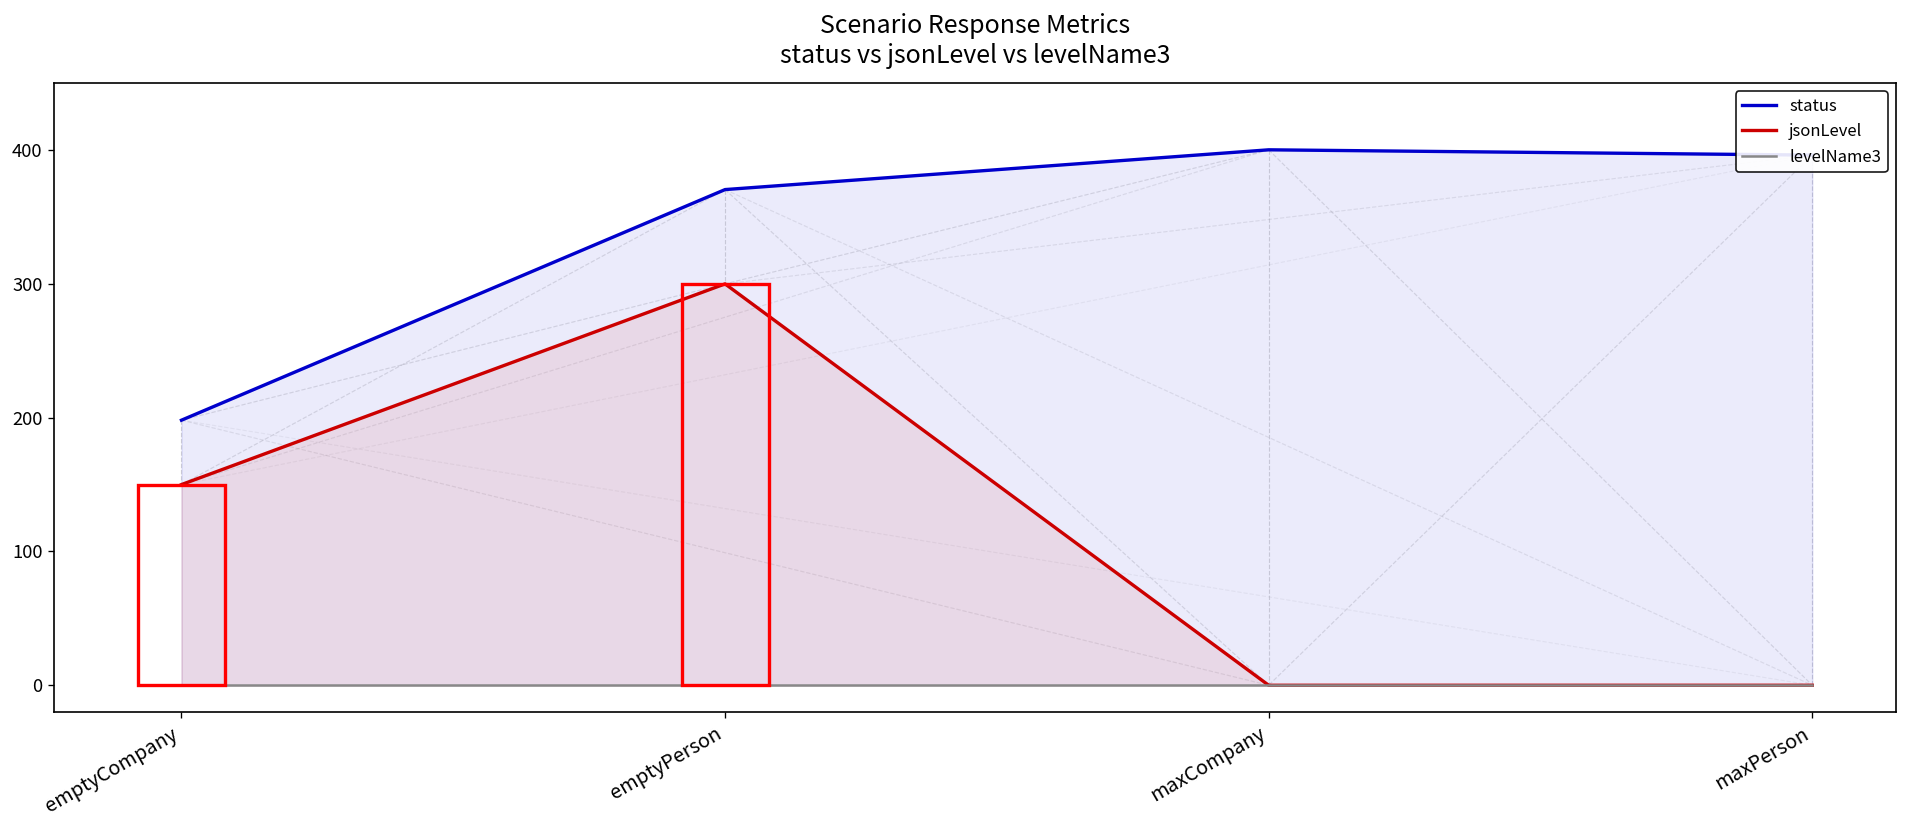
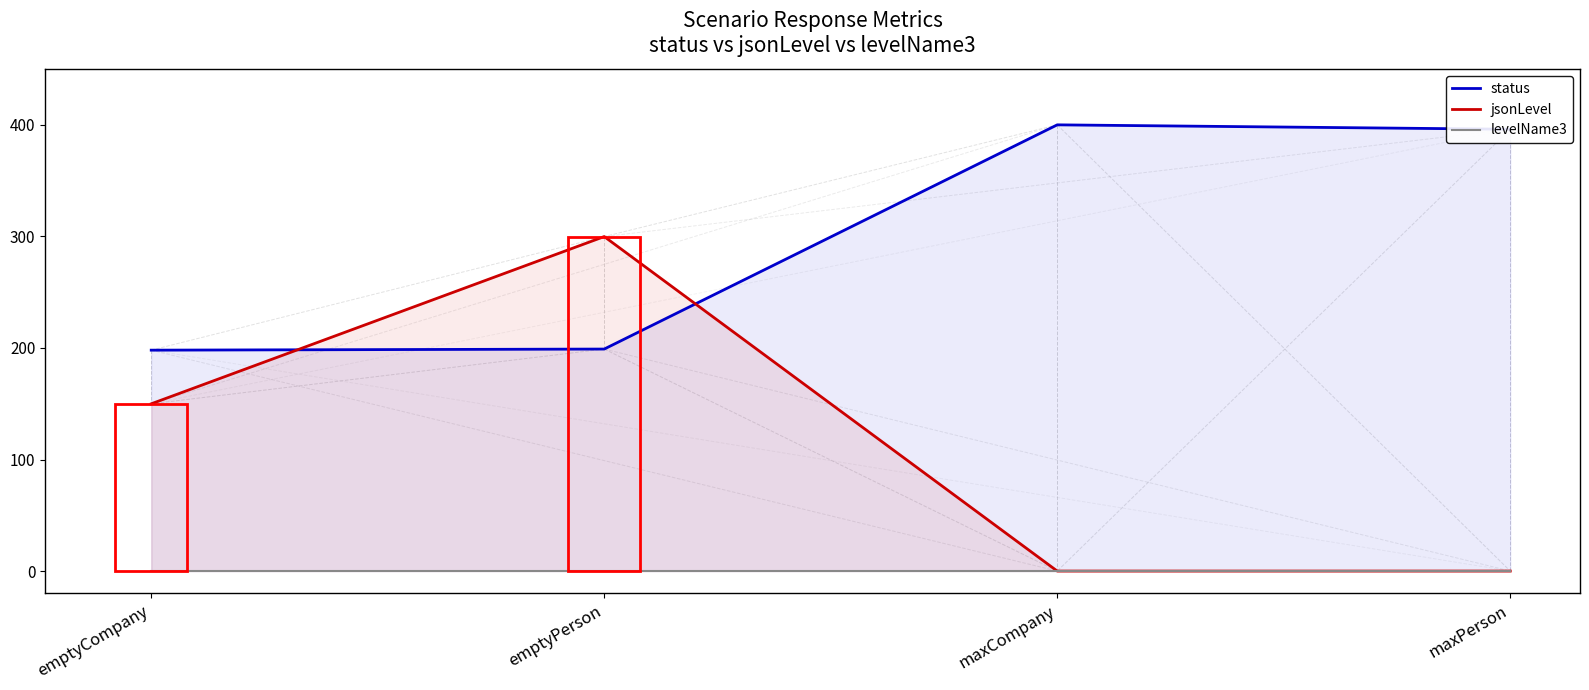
status, emptyPerson: 370 -> 199
